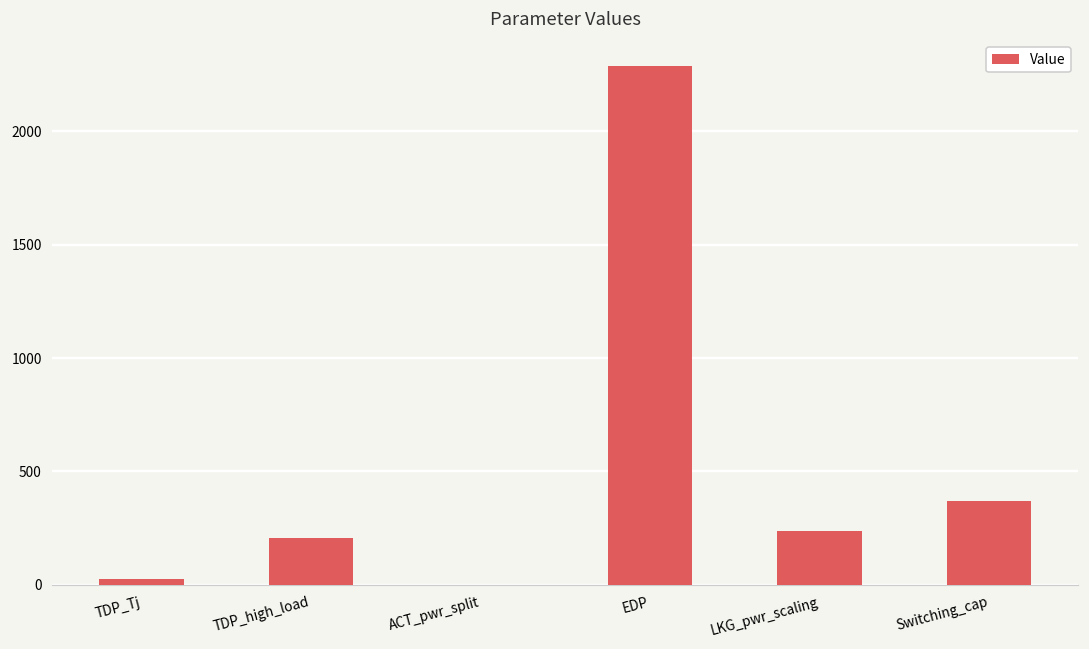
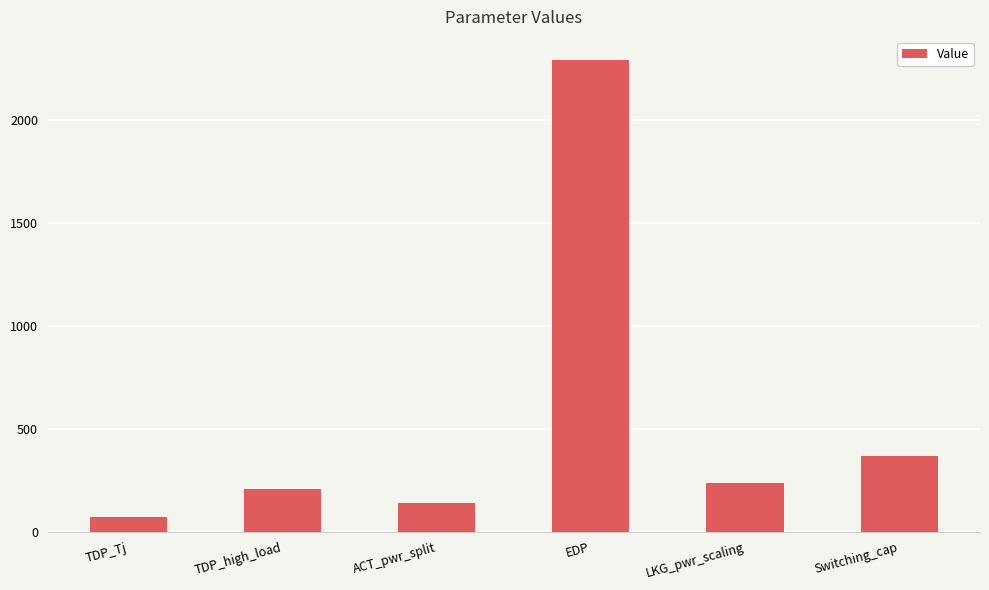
TDP_Tj: 30 -> 70
ACT_pwr_split: 0 -> 140
